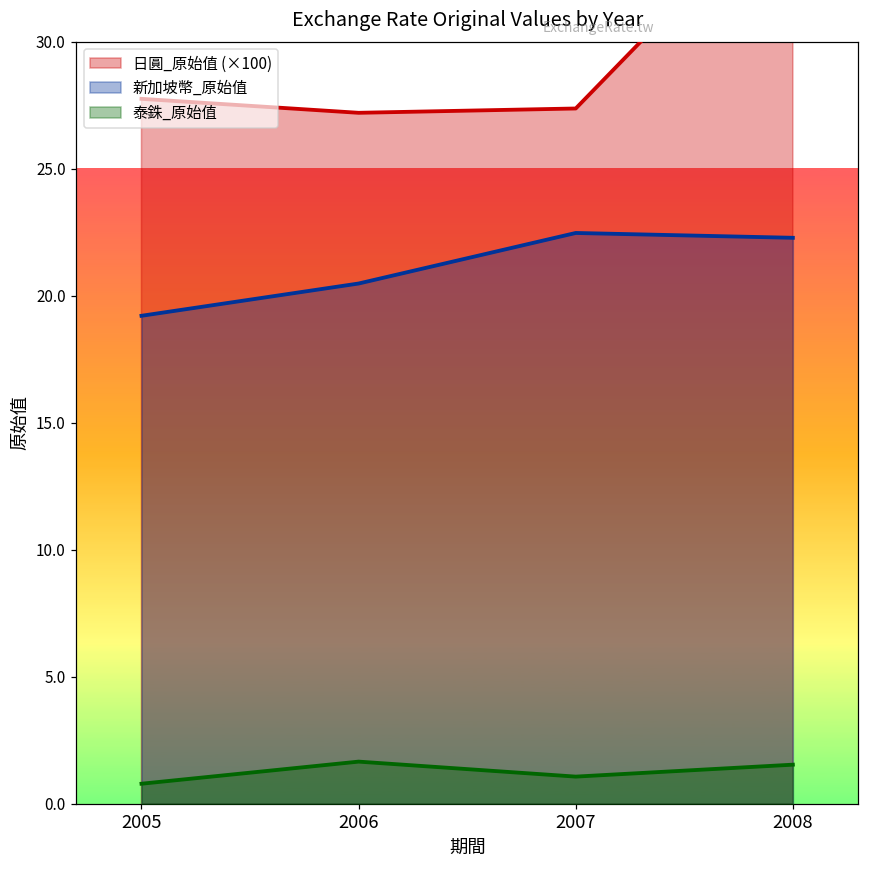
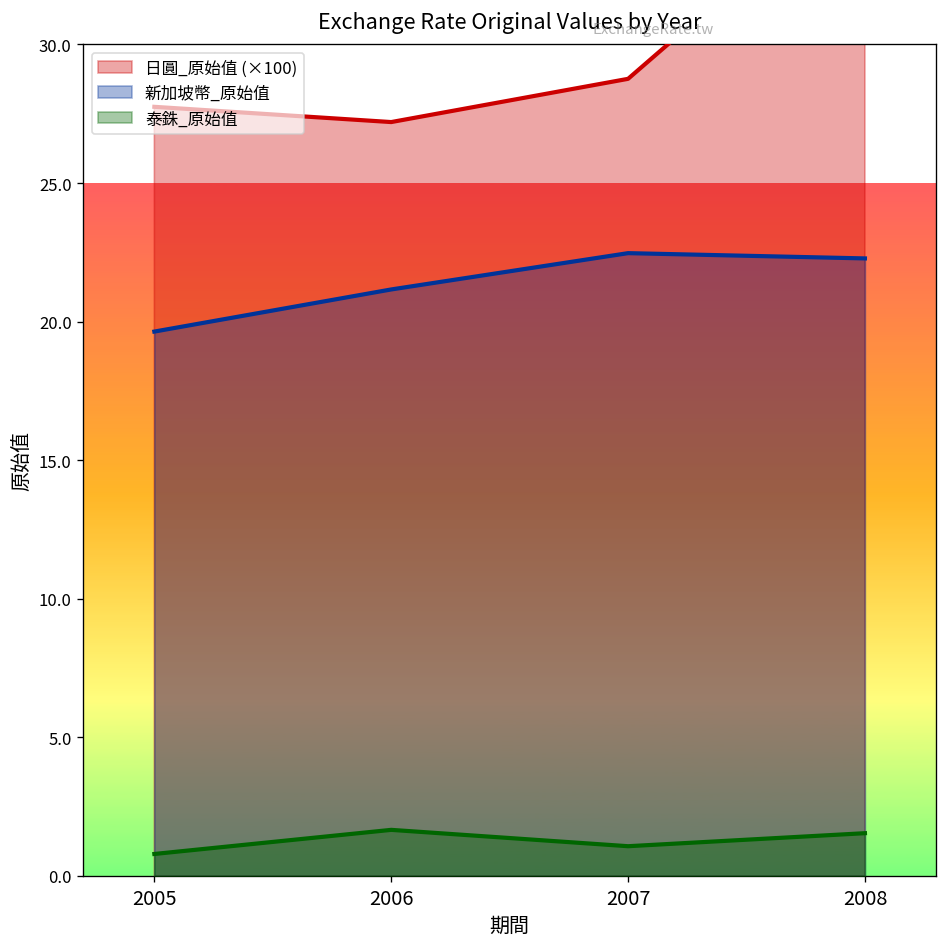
新加坡幣_原始值, 2005: 19.2 -> 19.6
新加坡幣_原始值, 2006: 20.5 -> 21.2
日圓_原始值 (×100), 2007: 27.4 -> 28.8
